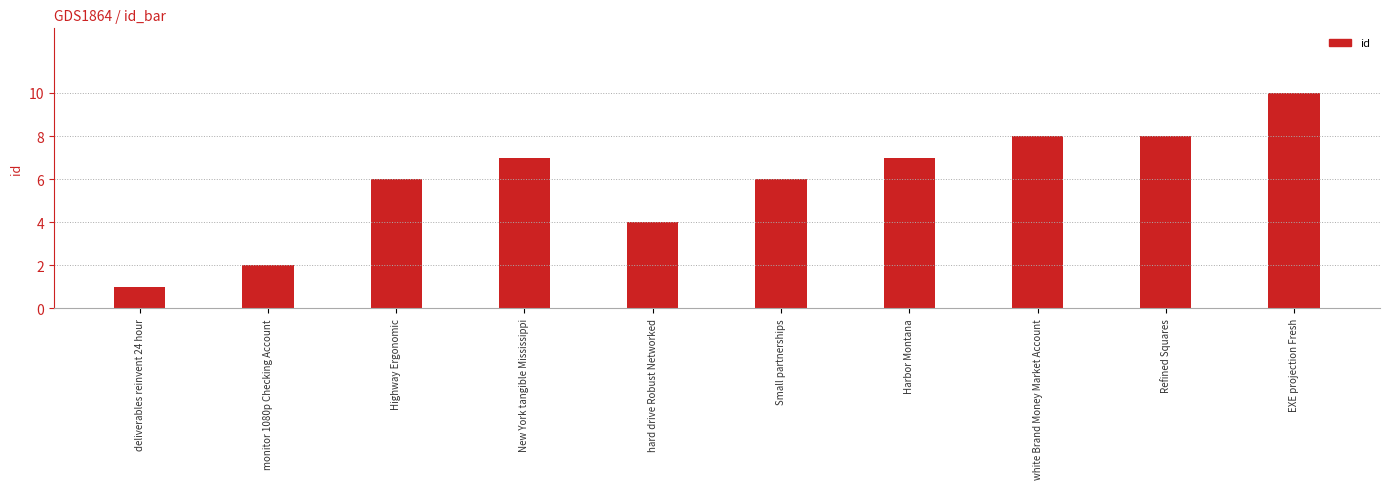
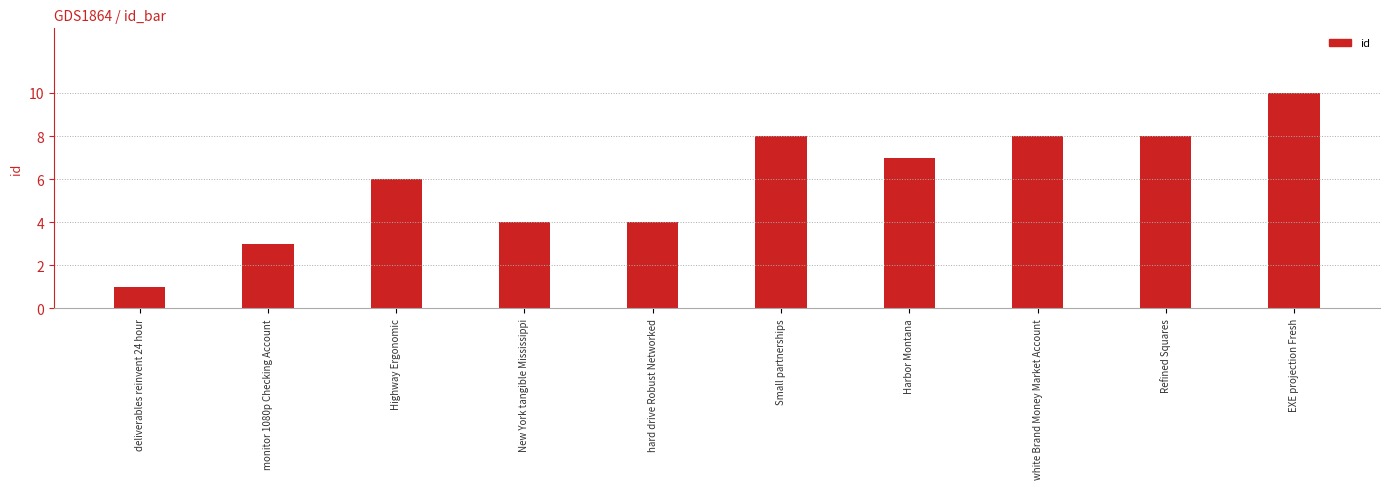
monitor 1080p Checking Account: 2 -> 3
New York tangible Mississippi: 7 -> 4
Small partnerships: 6 -> 8
